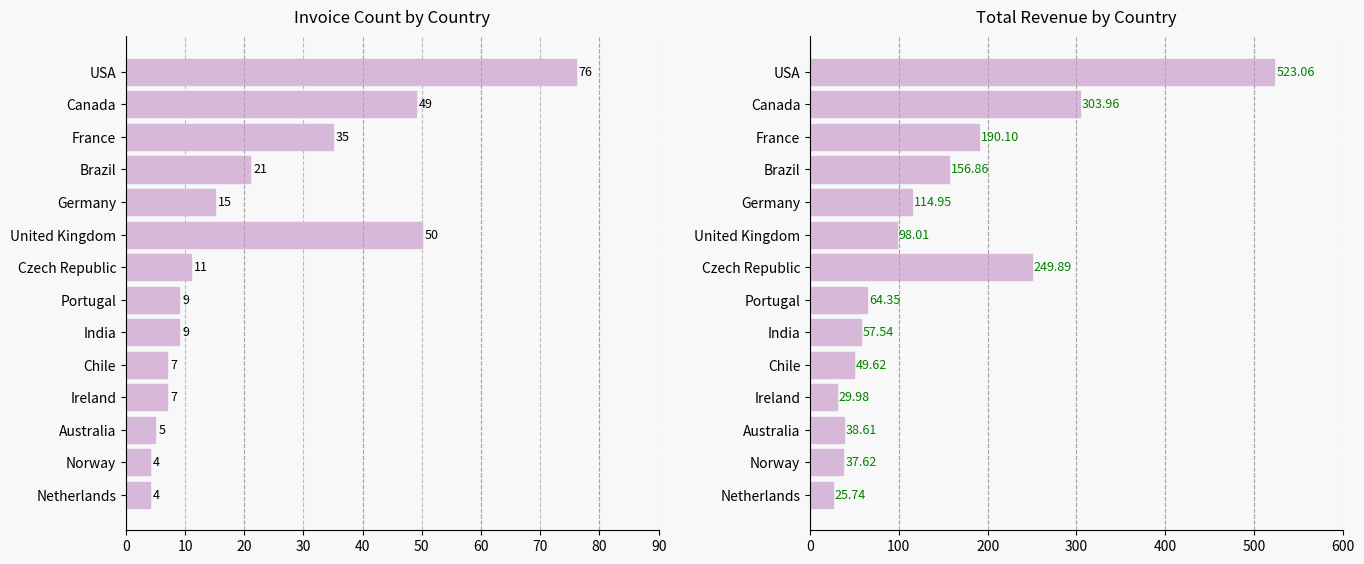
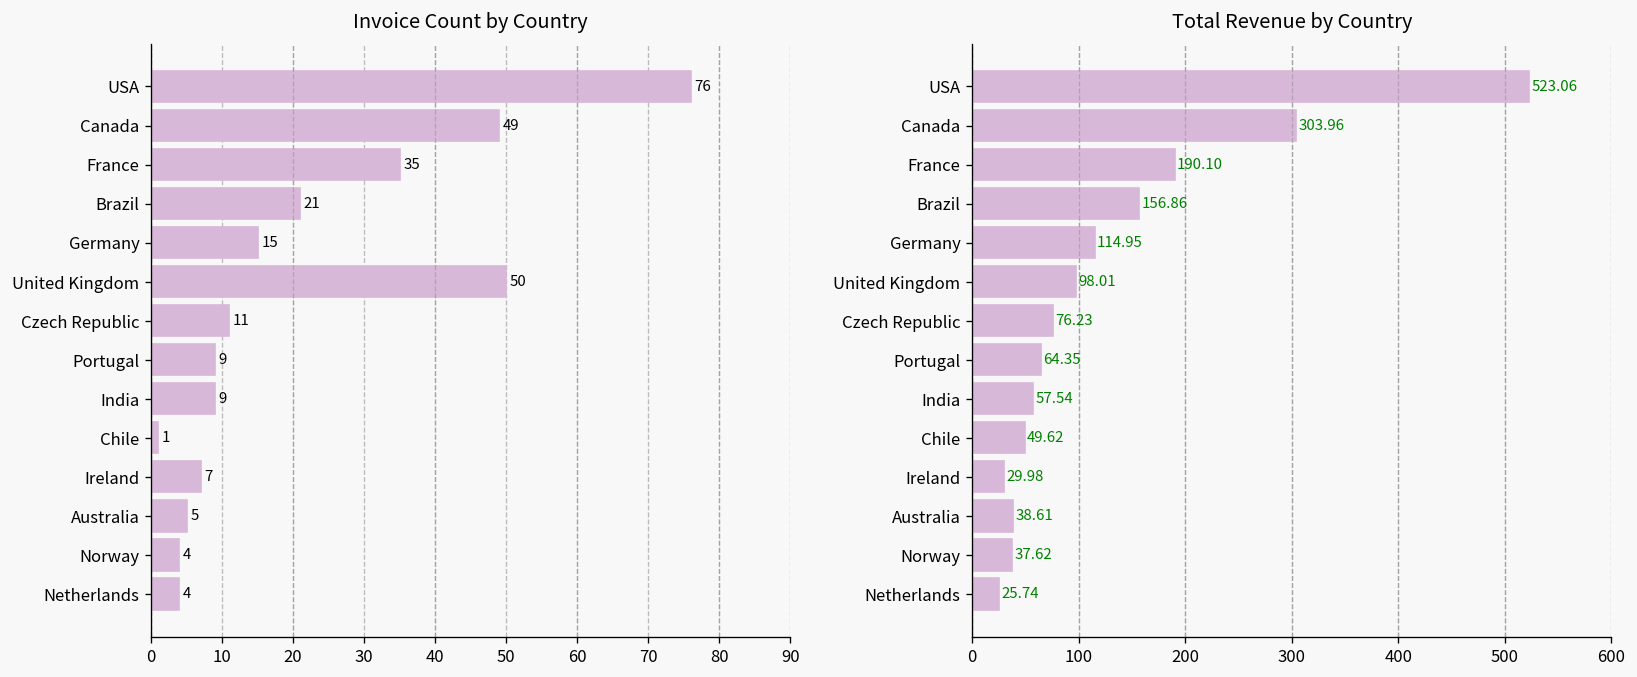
Invoice Count by Country, Chile: 7 -> 1
Total Revenue by Country, Czech Republic: 249.89 -> 76.23
